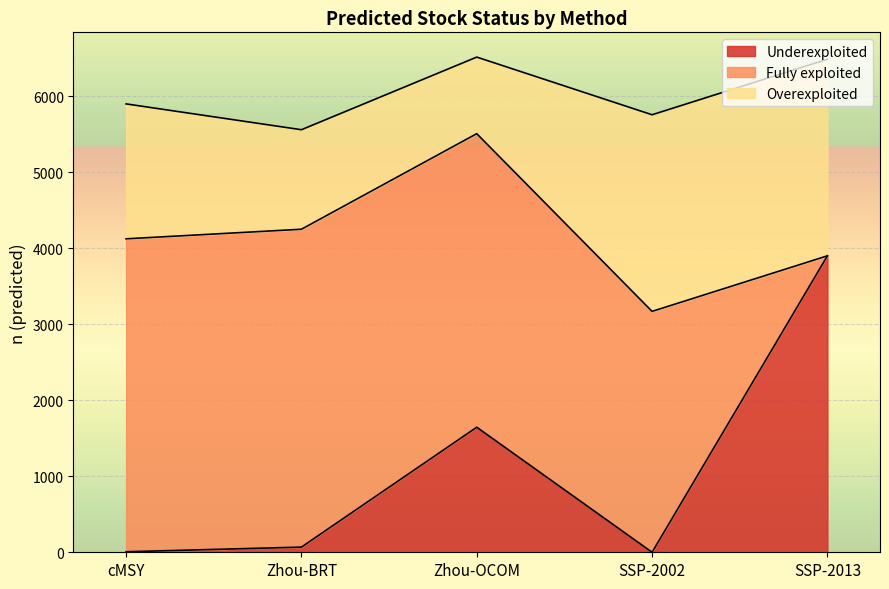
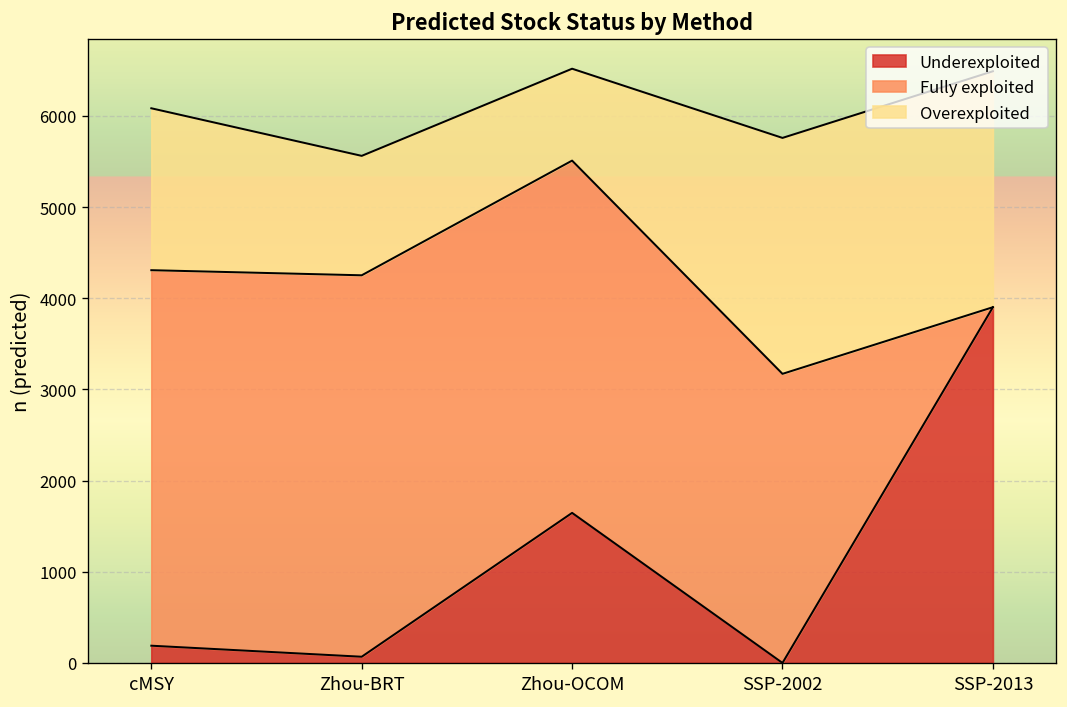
Underexploited, cMSY: 0 -> 200
